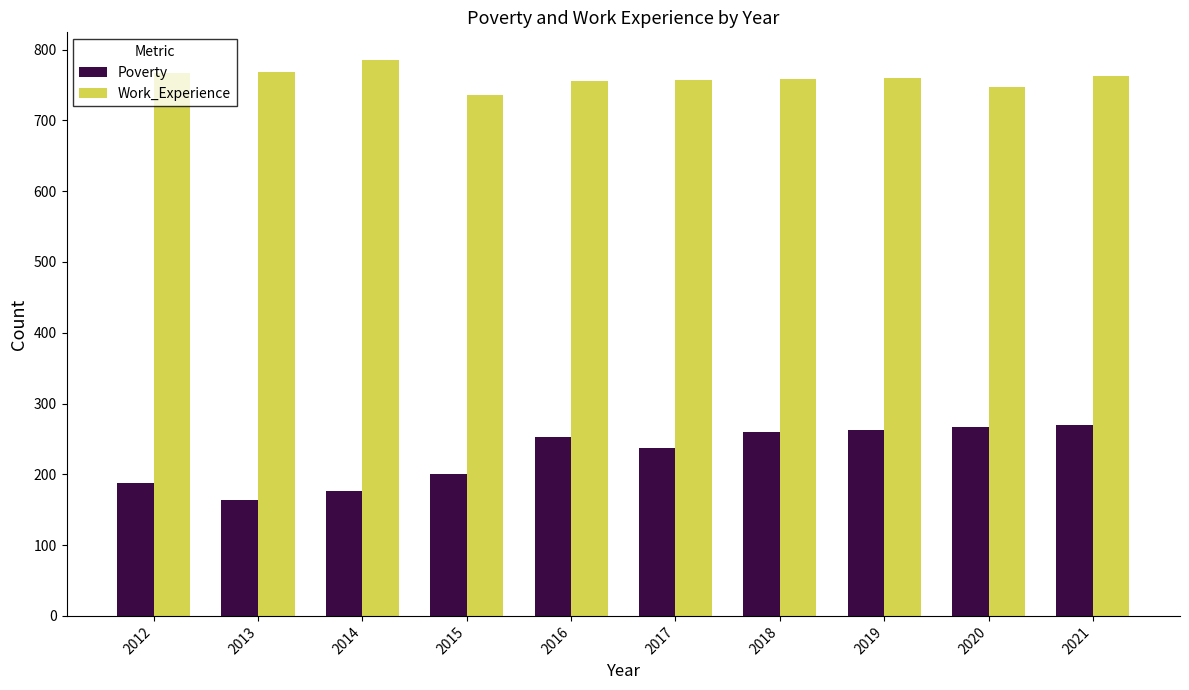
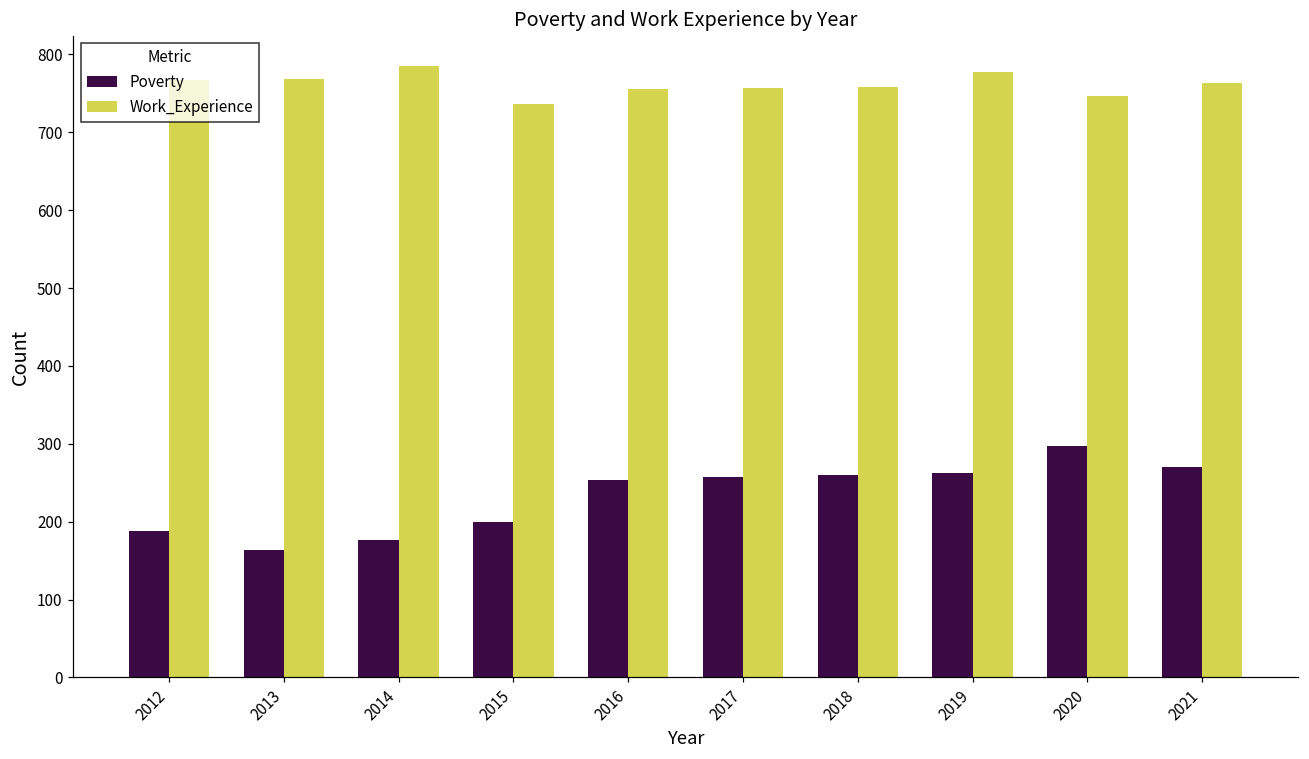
Poverty, 2017: 240 -> 260
Work_Experience, 2019: 760 -> 780
Poverty, 2020: 270 -> 300
